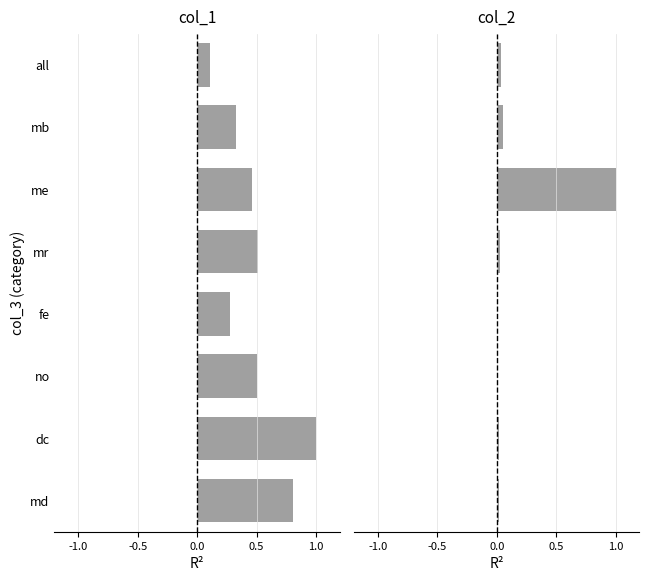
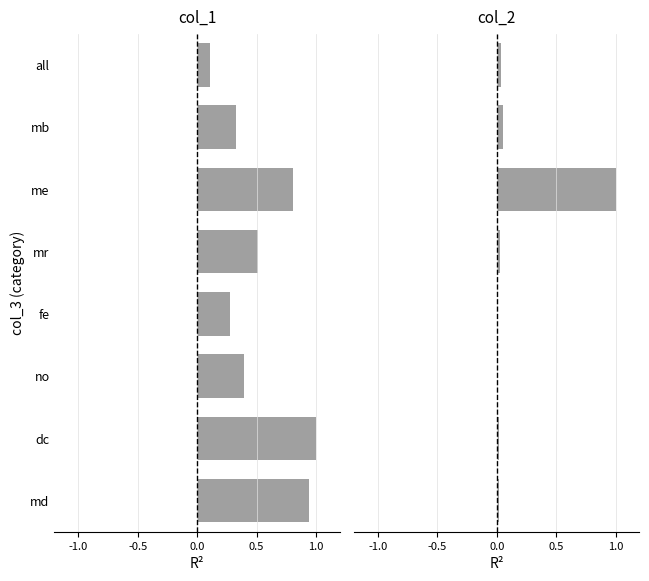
col_1, me: 0.46 -> 0.81
col_1, no: 0.50 -> 0.39
col_1, md: 0.81 -> 0.94
